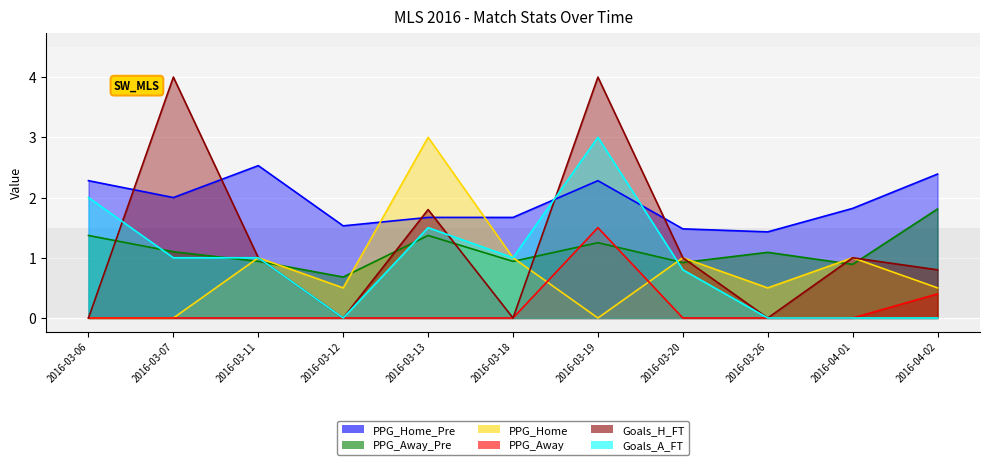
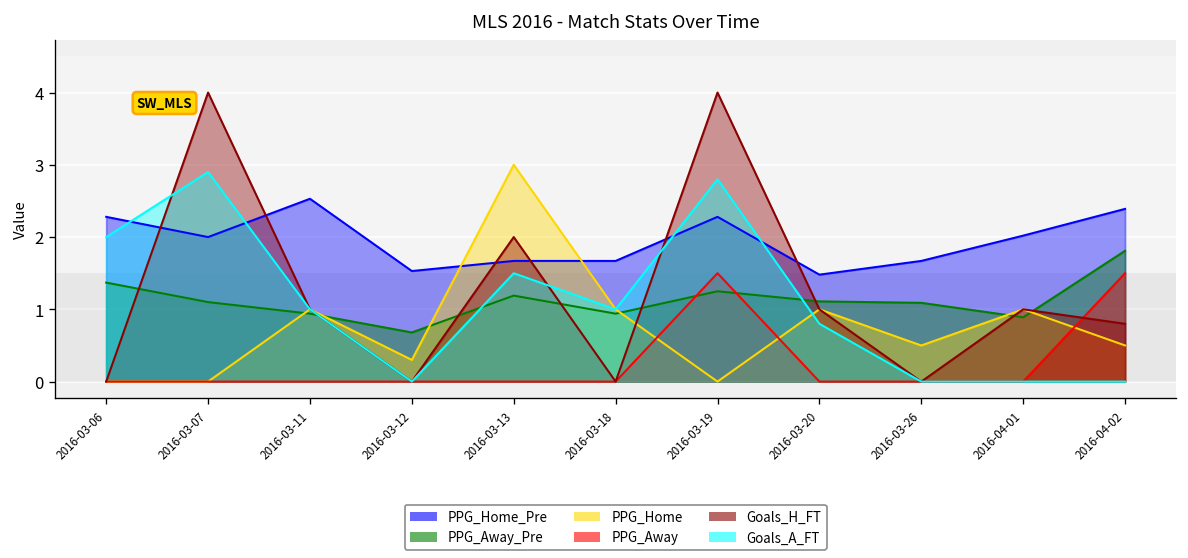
Goals_A_FT, 2016-03-07: 1.0 -> 2.9
PPG_Home, 2016-03-12: 0.5 -> 0.3
PPG_Away_Pre, 2016-03-13: 1.4 -> 1.2
Goals_H_FT, 2016-03-13: 1.8 -> 2.0
Goals_A_FT, 2016-03-19: 3.0 -> 2.8
PPG_Away_Pre, 2016-03-20: 0.9 -> 1.1
PPG_Home_Pre, 2016-03-26: 1.4 -> 1.7
PPG_Home_Pre, 2016-04-01: 1.8 -> 2.0
PPG_Away, 2016-04-02: 0.4 -> 1.5
